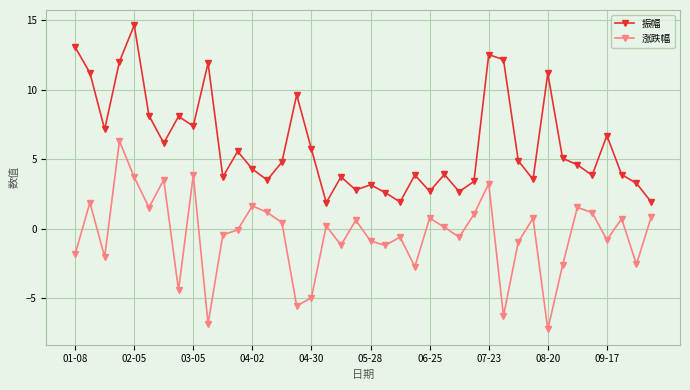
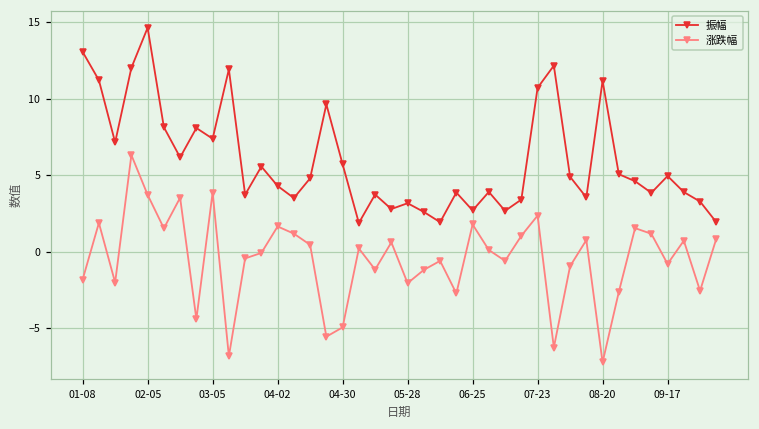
涨跌幅, 05-28: -0.9 -> -2.1
涨跌幅, 06-25: 0.8 -> 1.8
振幅, 07-23: 12.5 -> 10.7
涨跌幅, 07-23: 3.2 -> 2.4
振幅, 09-17: 6.7 -> 4.9
